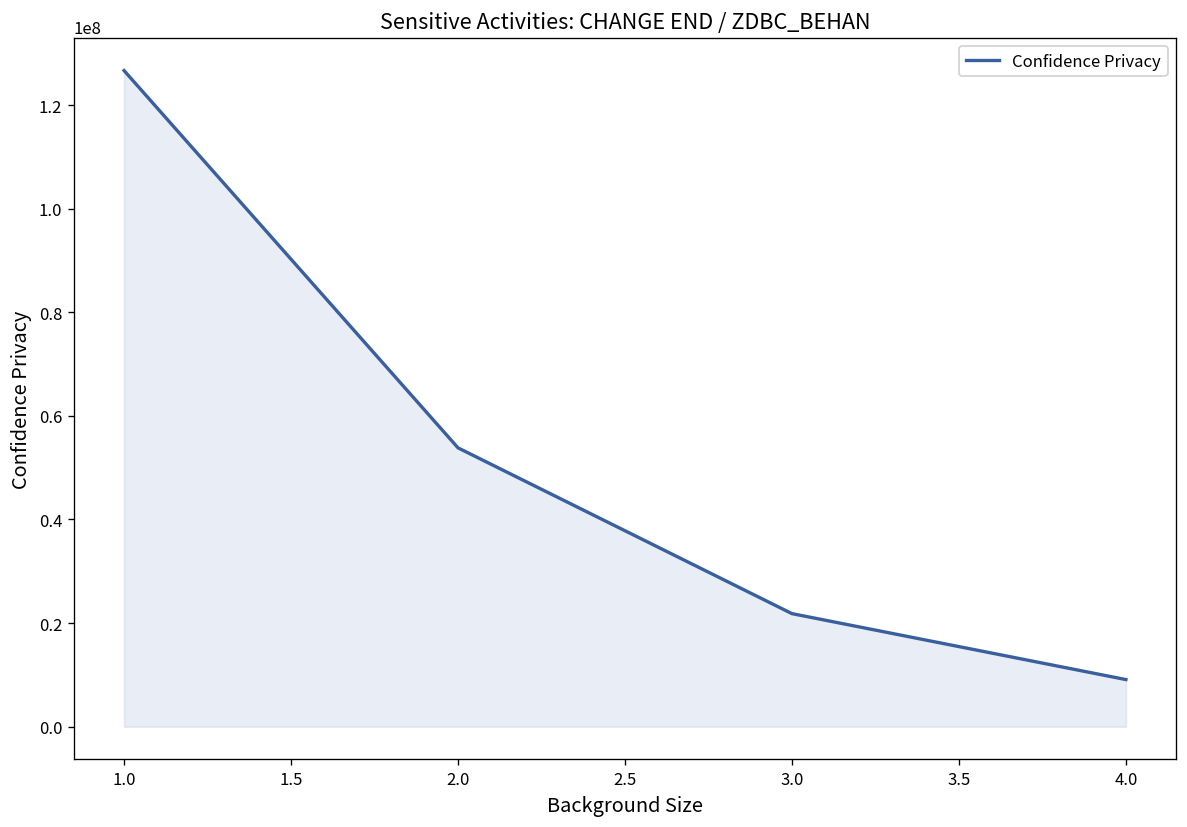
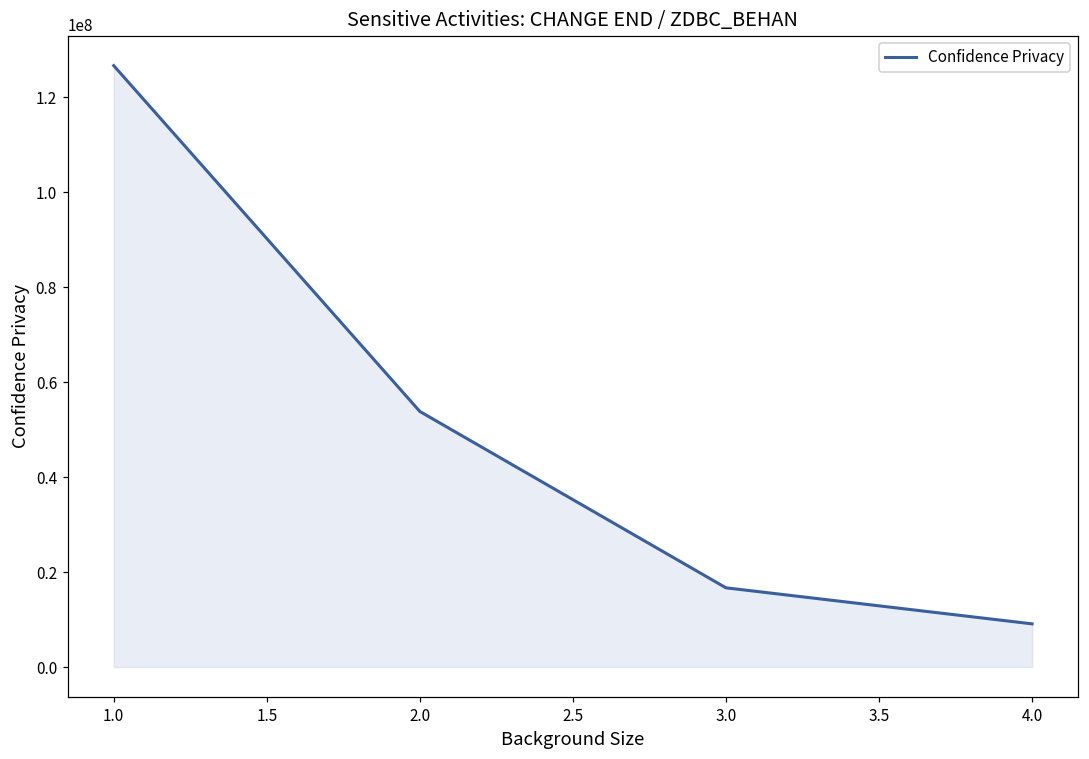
3.0: 22000000 -> 17000000
